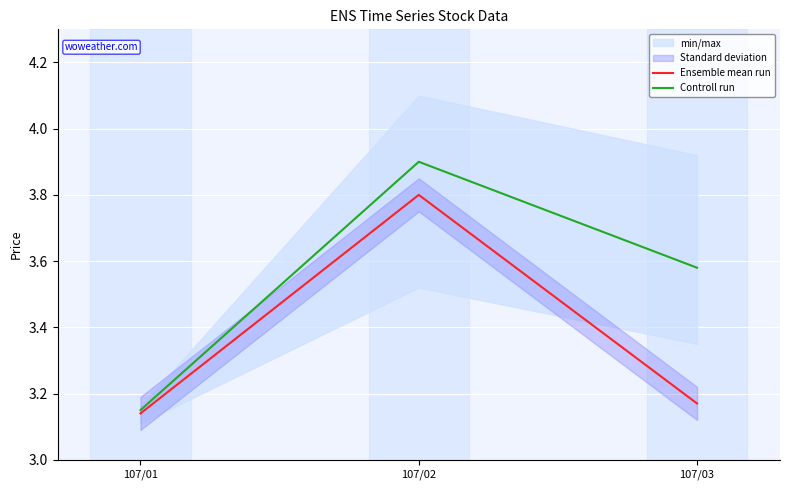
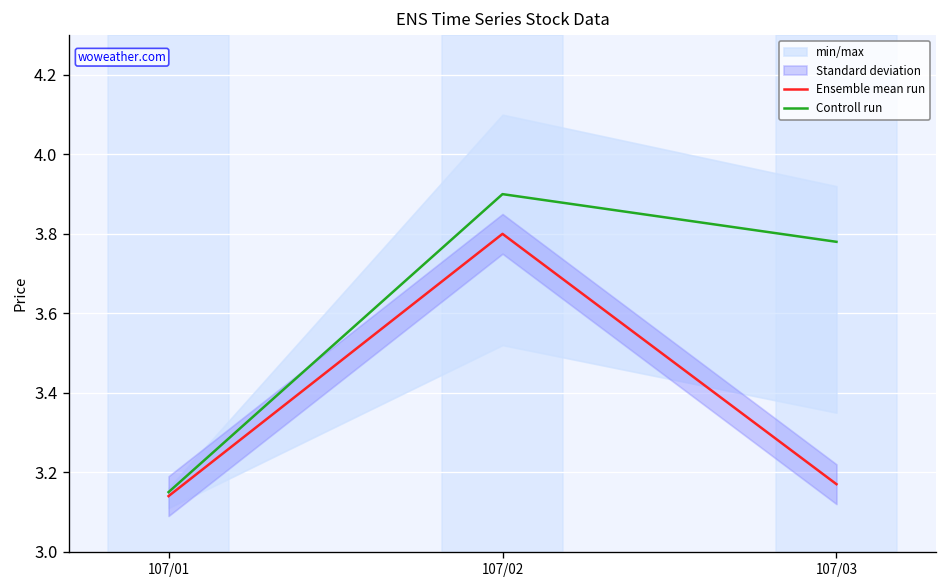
Controll run, 107/03: 3.58 -> 3.78
